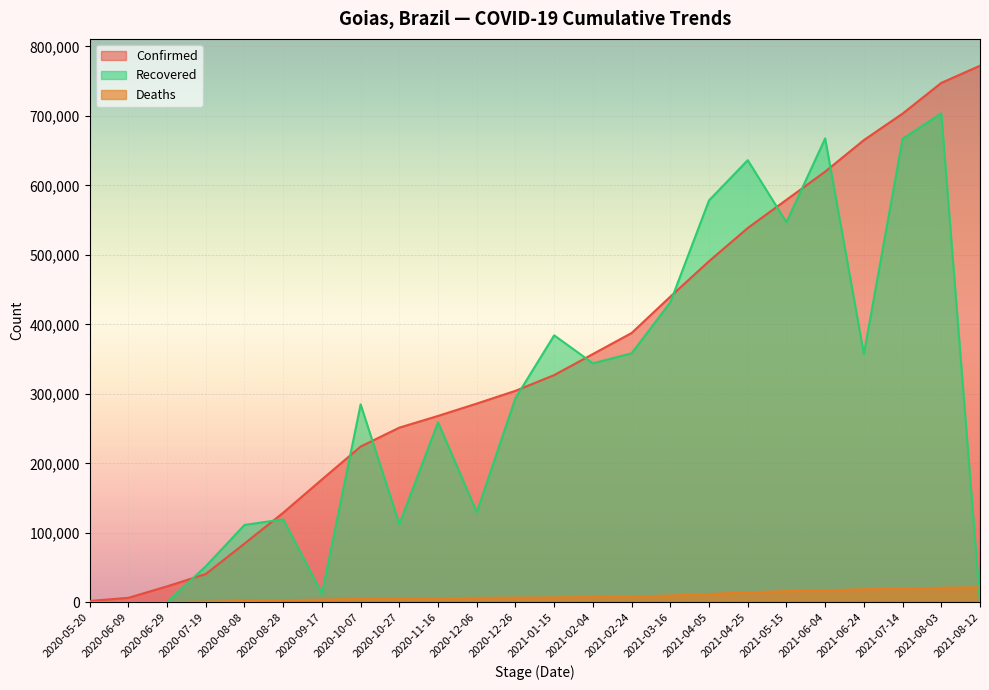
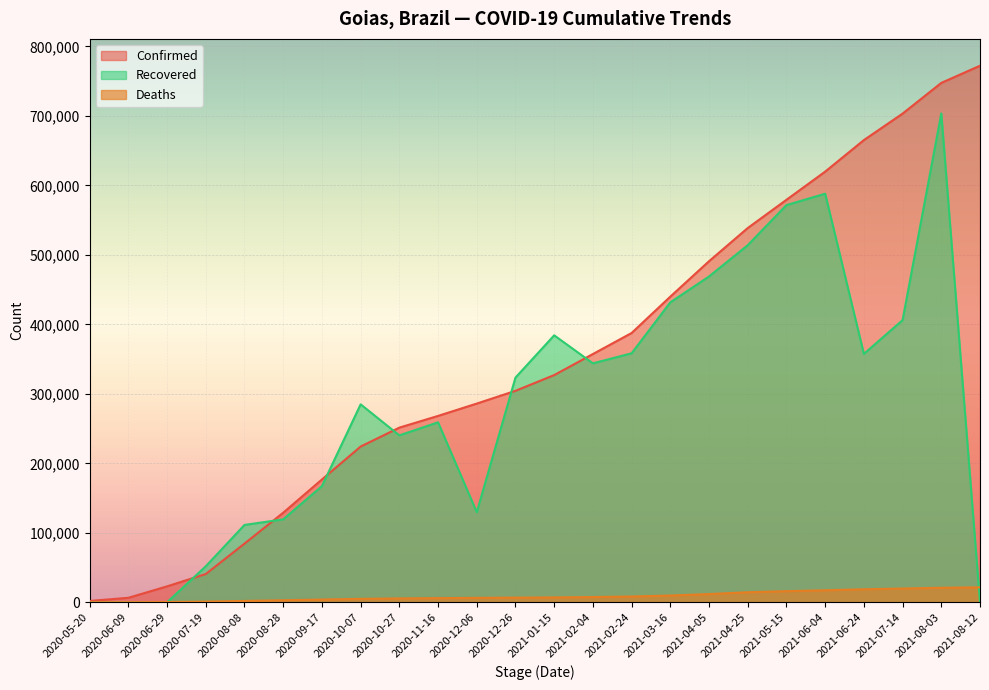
Recovered, 2020-09-17: 10,000 -> 170,000
Recovered, 2020-10-27: 110,000 -> 240,000
Recovered, 2020-12-26: 290,000 -> 320,000
Recovered, 2021-04-05: 580,000 -> 470,000
Recovered, 2021-04-25: 640,000 -> 510,000
Recovered, 2021-05-15: 550,000 -> 570,000
Recovered, 2021-06-04: 670,000 -> 590,000
Recovered, 2021-07-14: 670,000 -> 410,000
